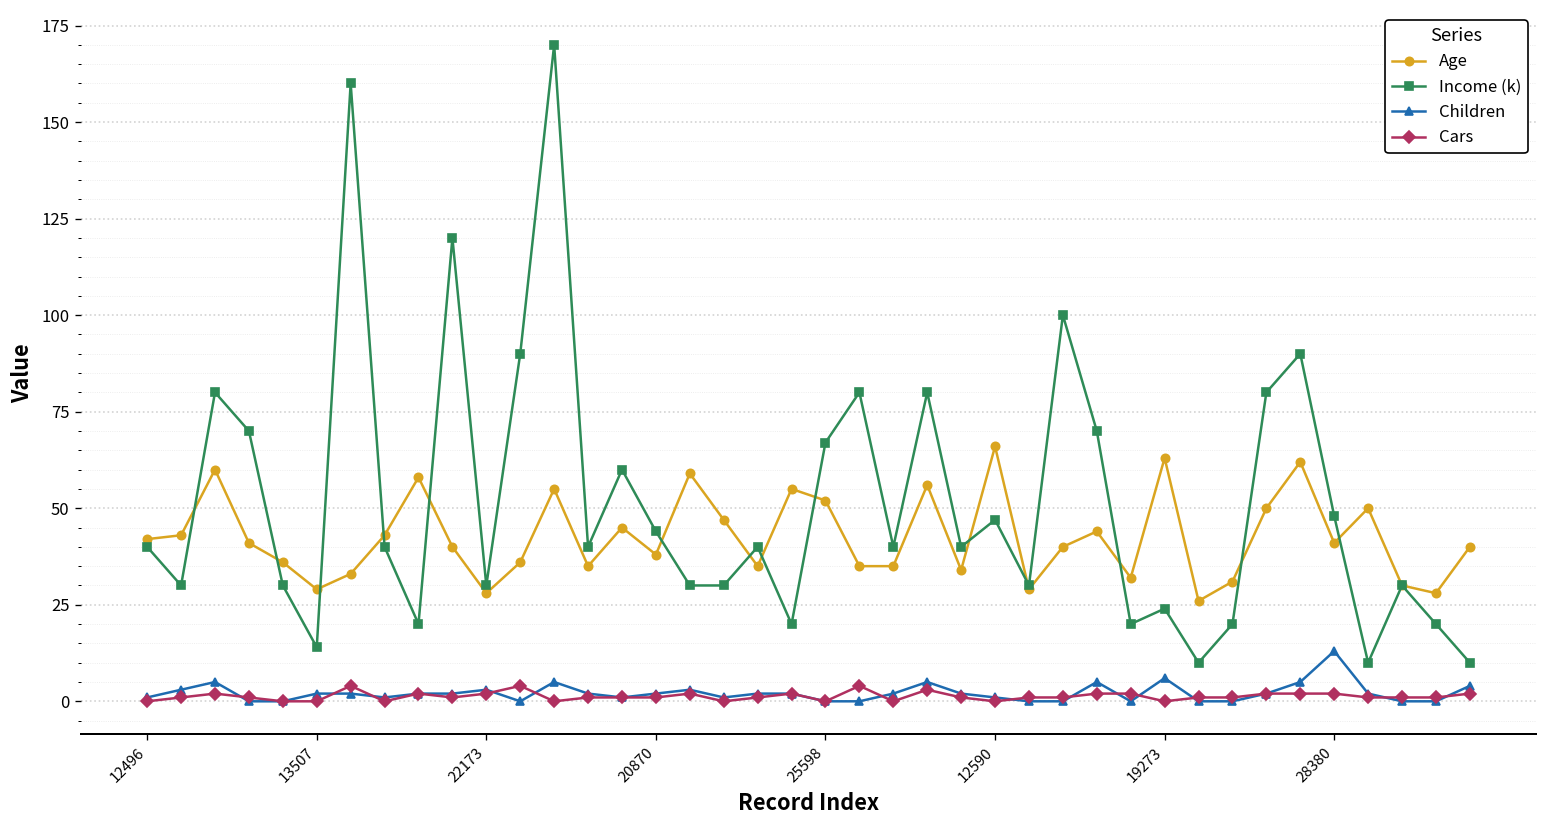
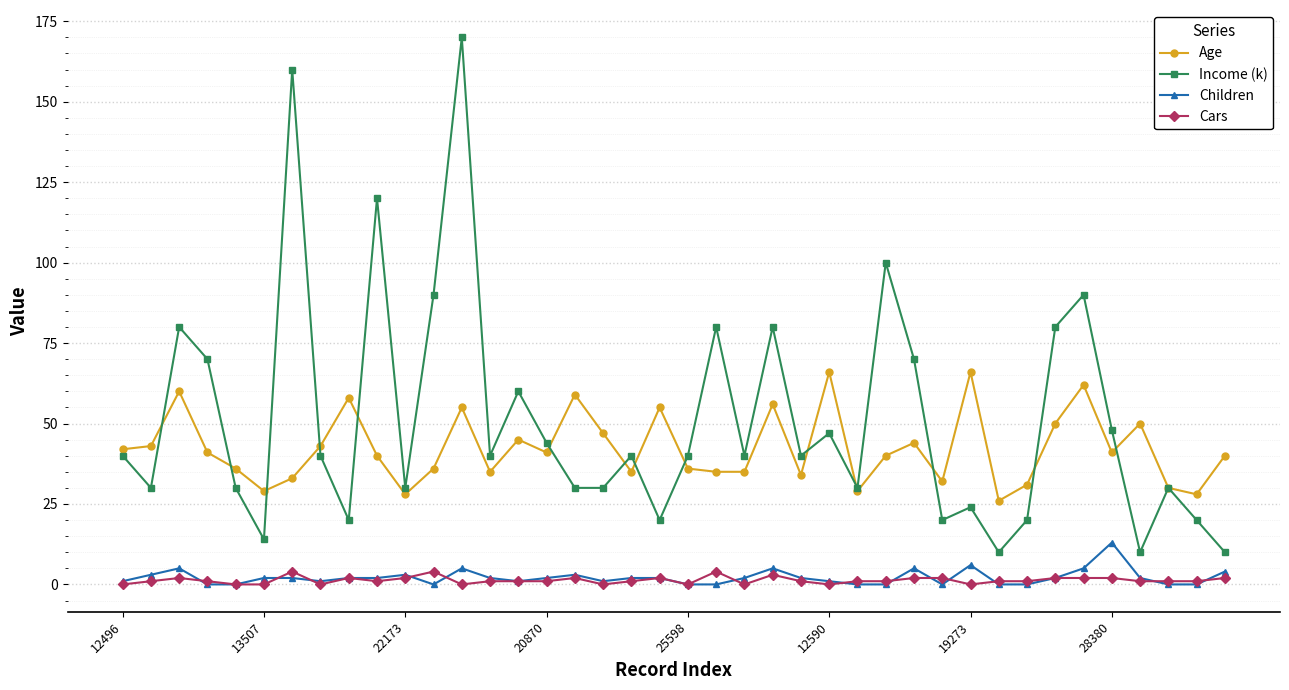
Age, 20870: 38 -> 41
Age, 25598: 52 -> 36
Income (k), 25598: 67 -> 40
Age, 19273: 63 -> 66
